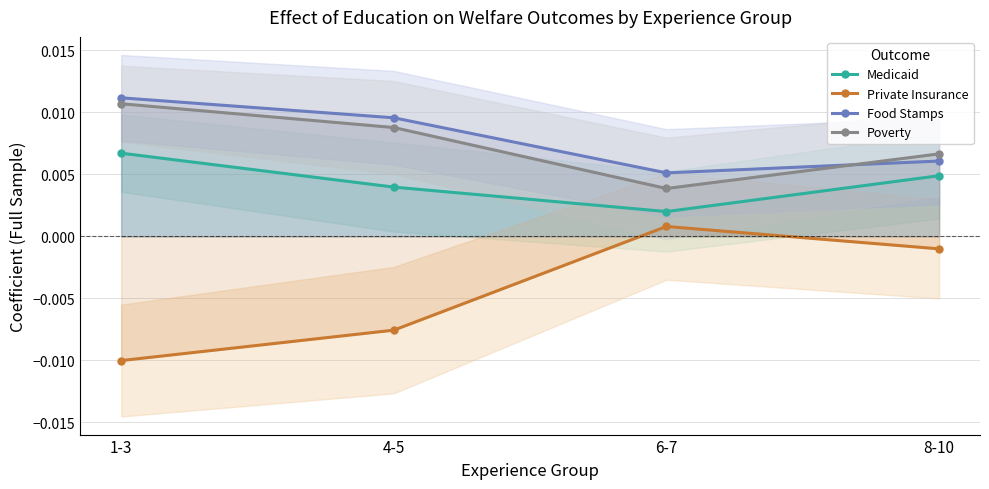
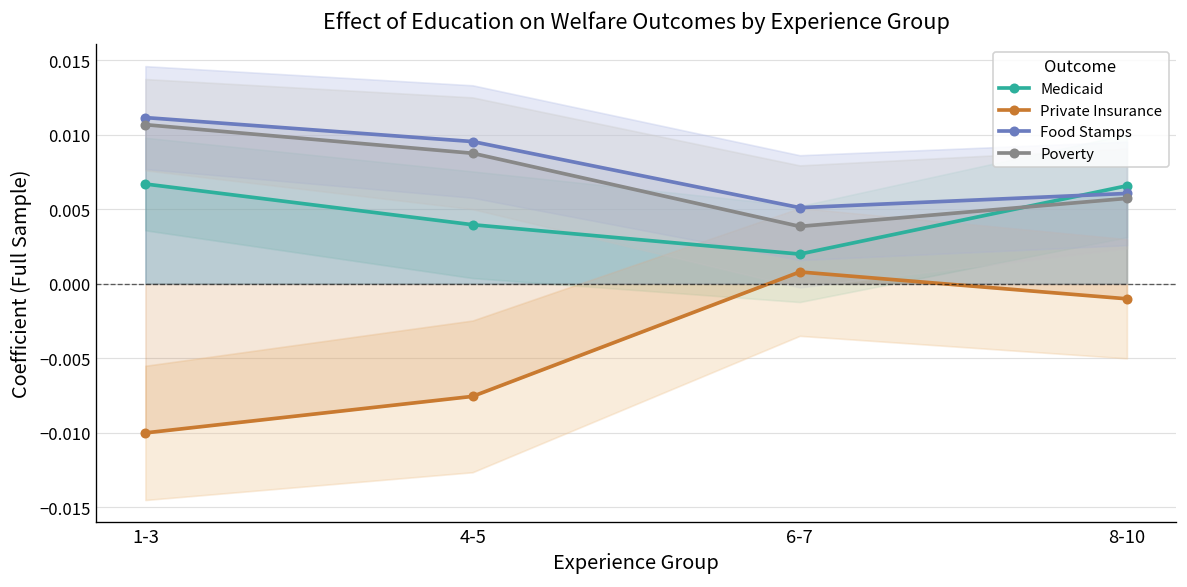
Medicaid, 8-10: 0.0049 -> 0.0066
Poverty, 8-10: 0.0066 -> 0.0057
